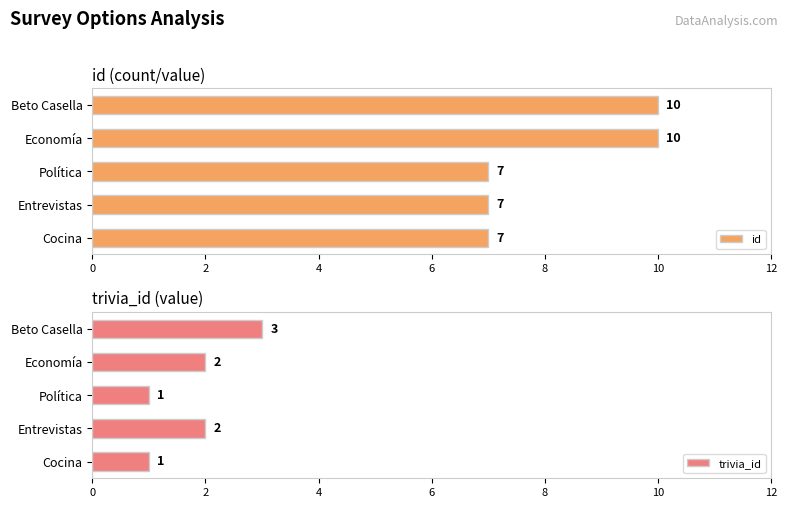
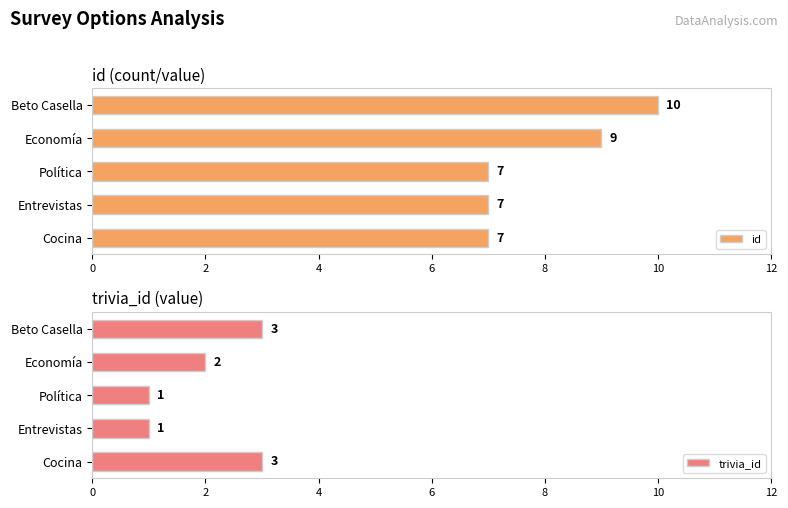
id (count/value), Economía: 10 -> 9
trivia_id (value), Entrevistas: 2 -> 1
trivia_id (value), Cocina: 1 -> 3
